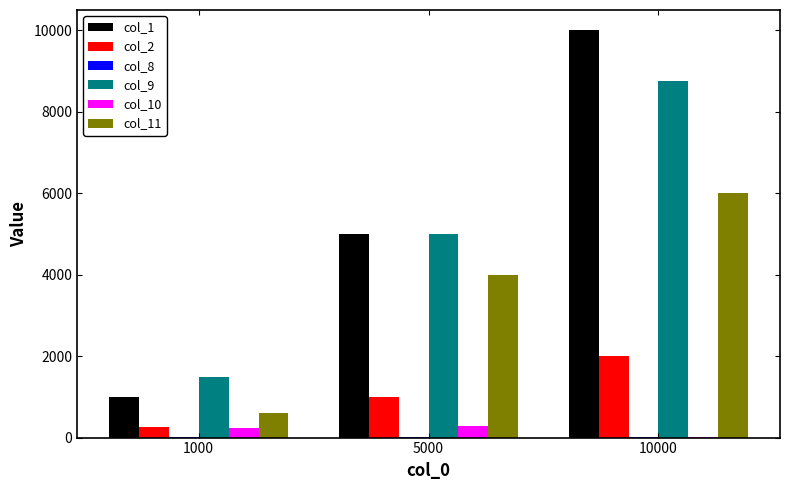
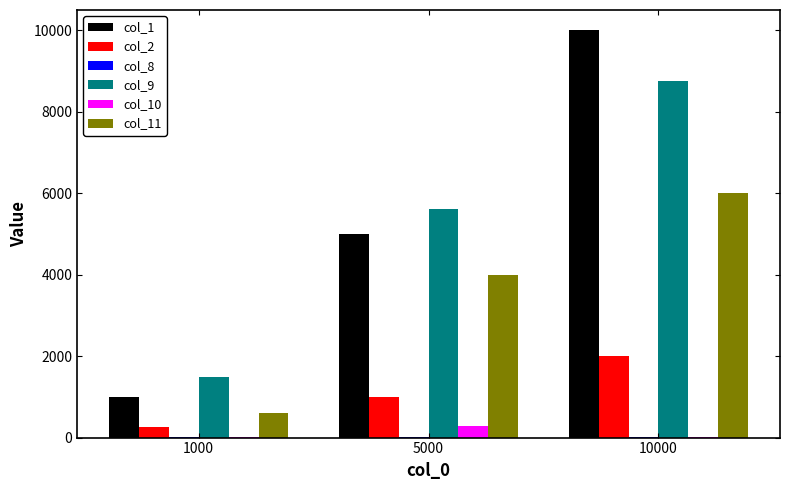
col_10, 1000: 200 -> 0
col_9, 5000: 5000 -> 5600
